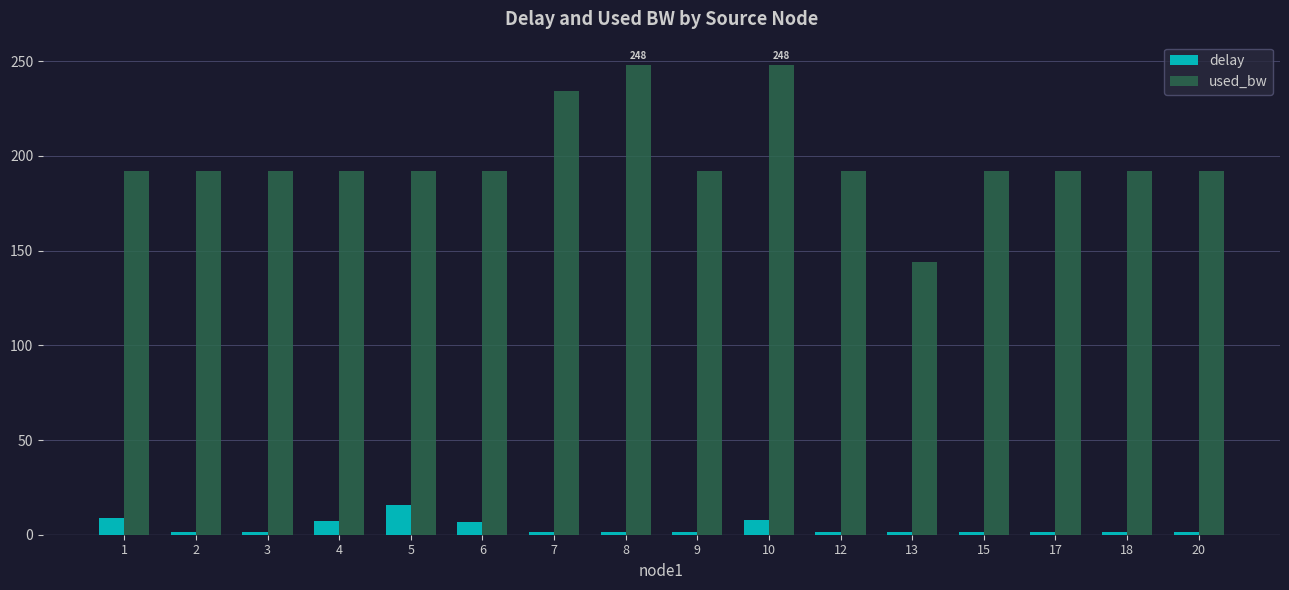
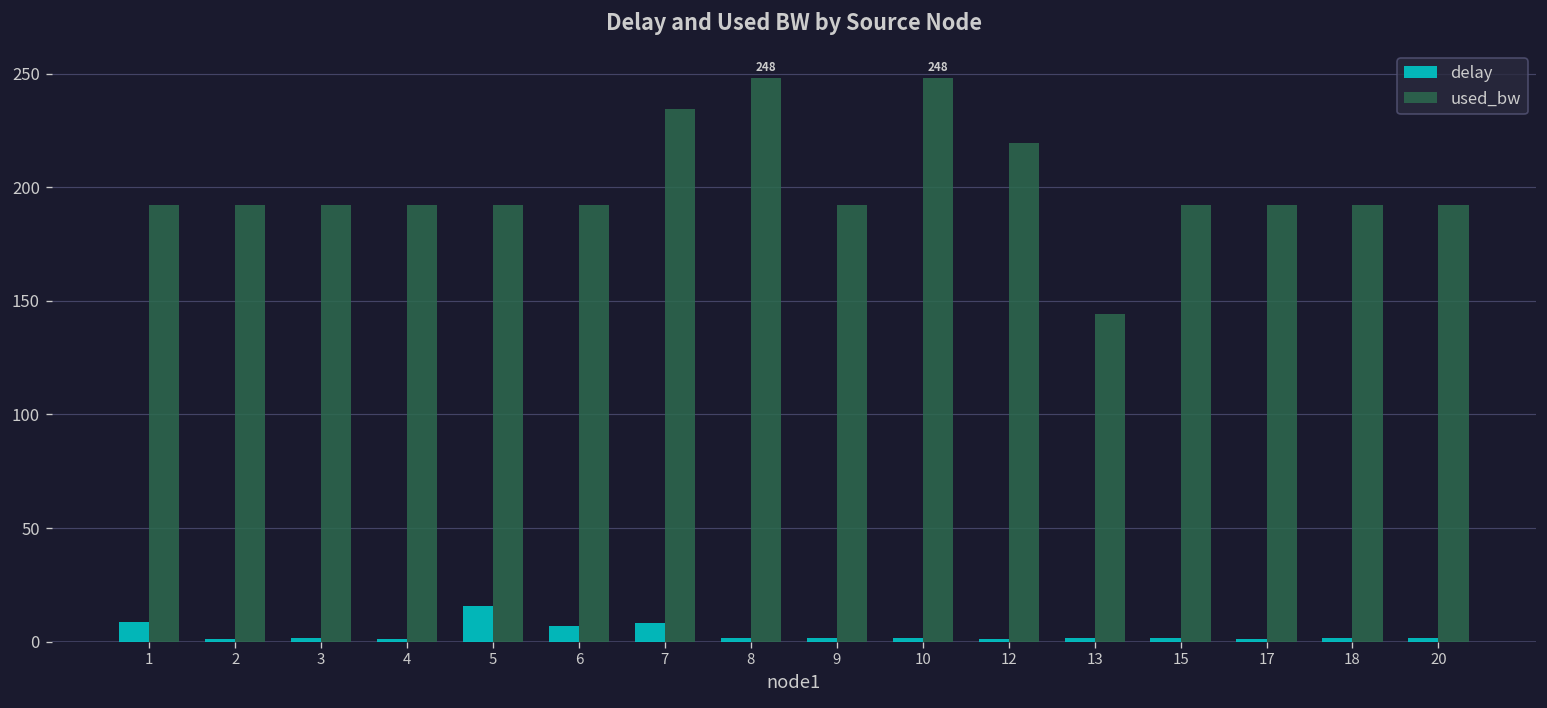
delay, 4: 7 -> 1
delay, 7: 1 -> 8
delay, 10: 8 -> 2
used_bw, 12: 192 -> 219
